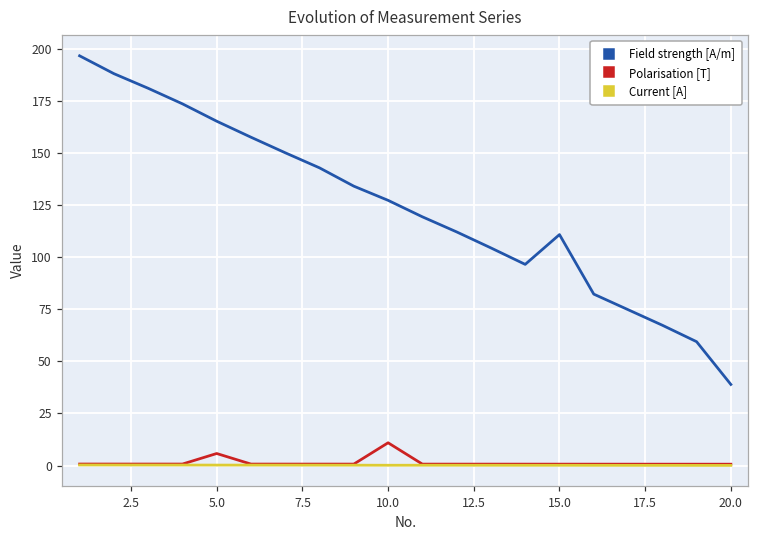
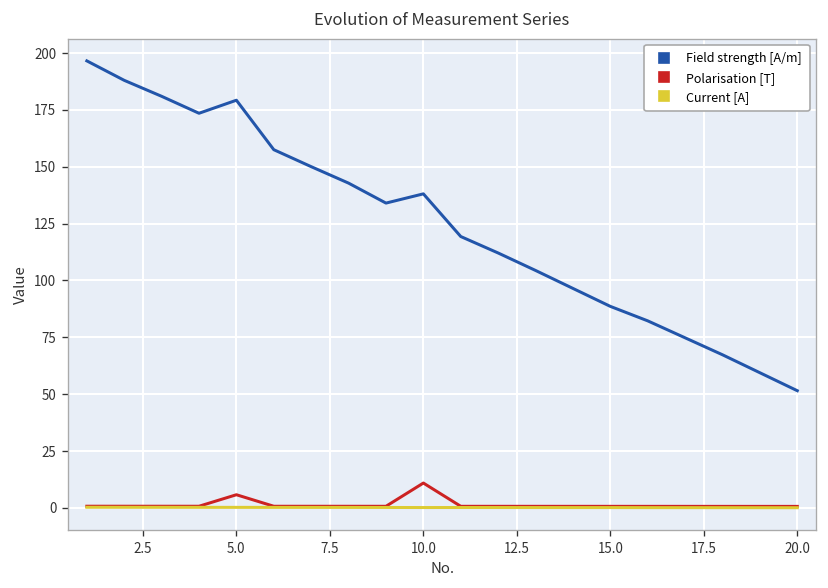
Field strength [A/m], 5.0: 165 -> 179
Field strength [A/m], 10.0: 127 -> 138
Field strength [A/m], 15.0: 111 -> 89
Field strength [A/m], 20.0: 39 -> 52
